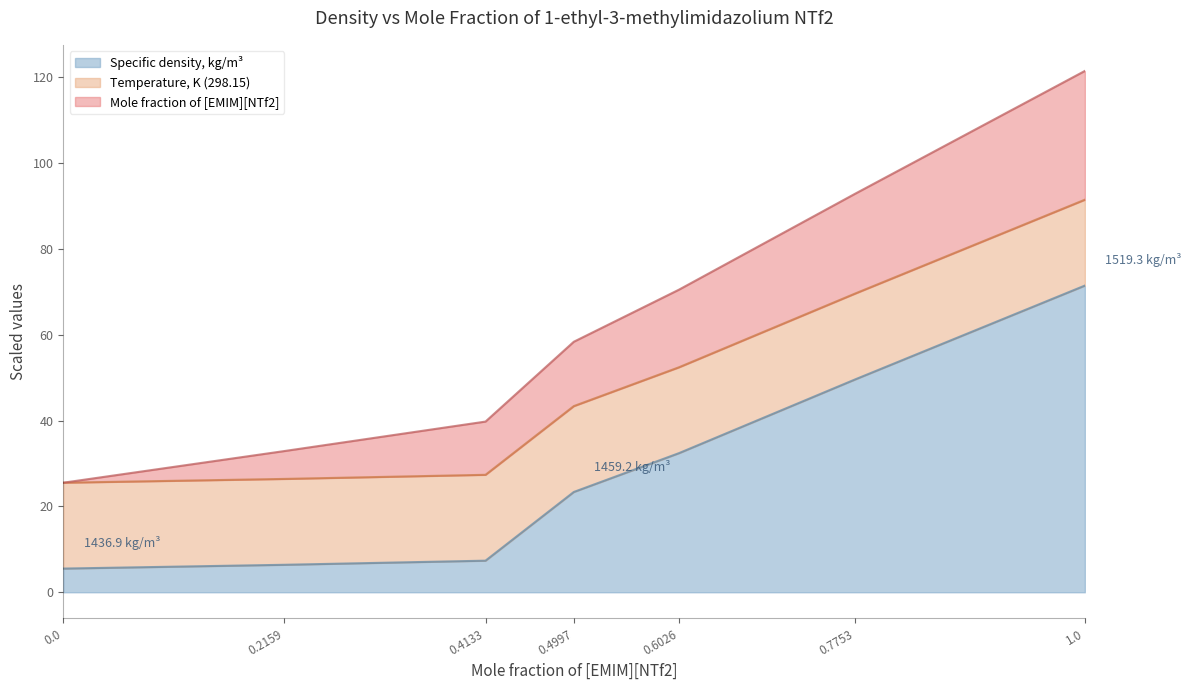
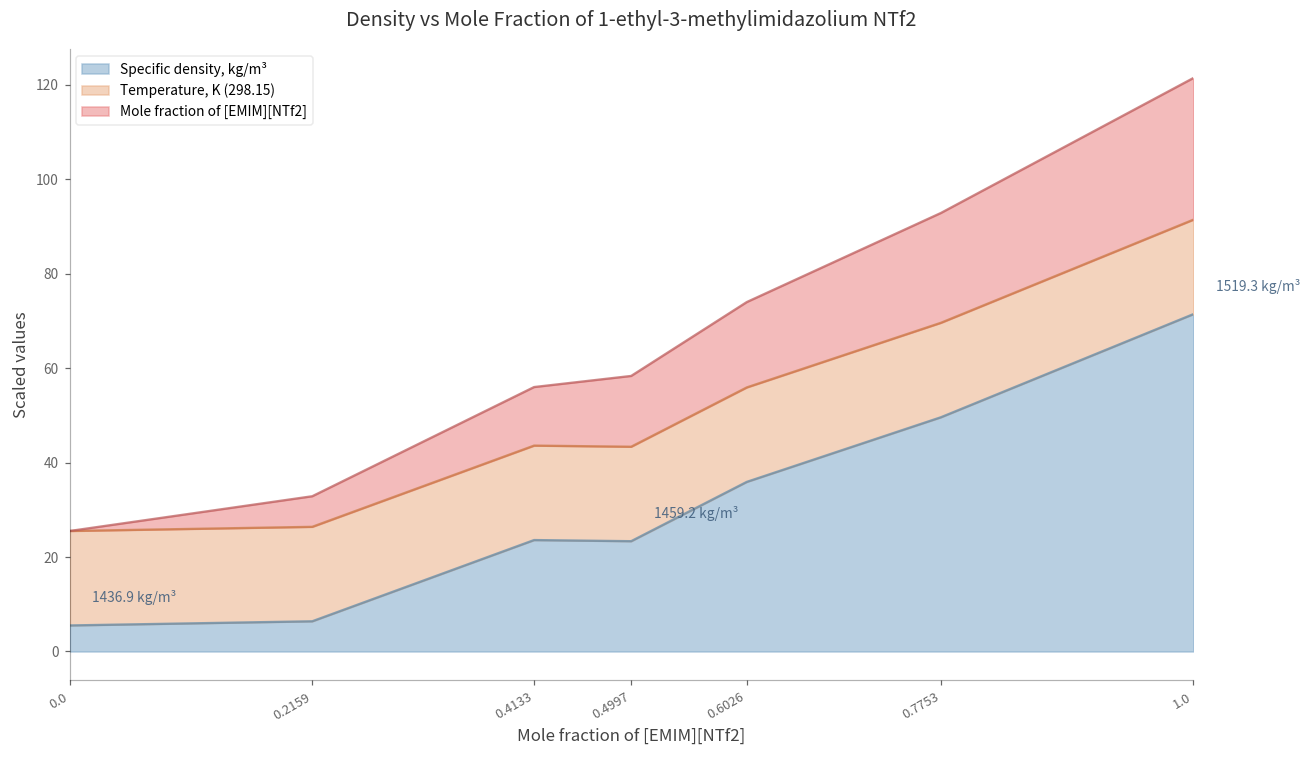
Specific density, kg/m³, 0.4133: 7 -> 24
Specific density, kg/m³, 0.6026: 32 -> 36
